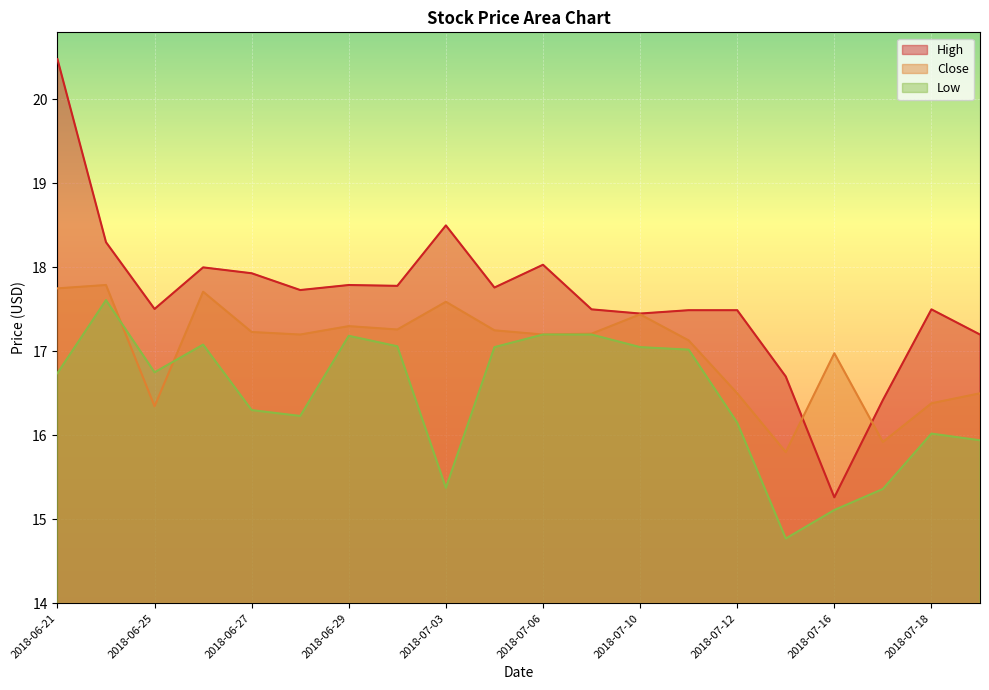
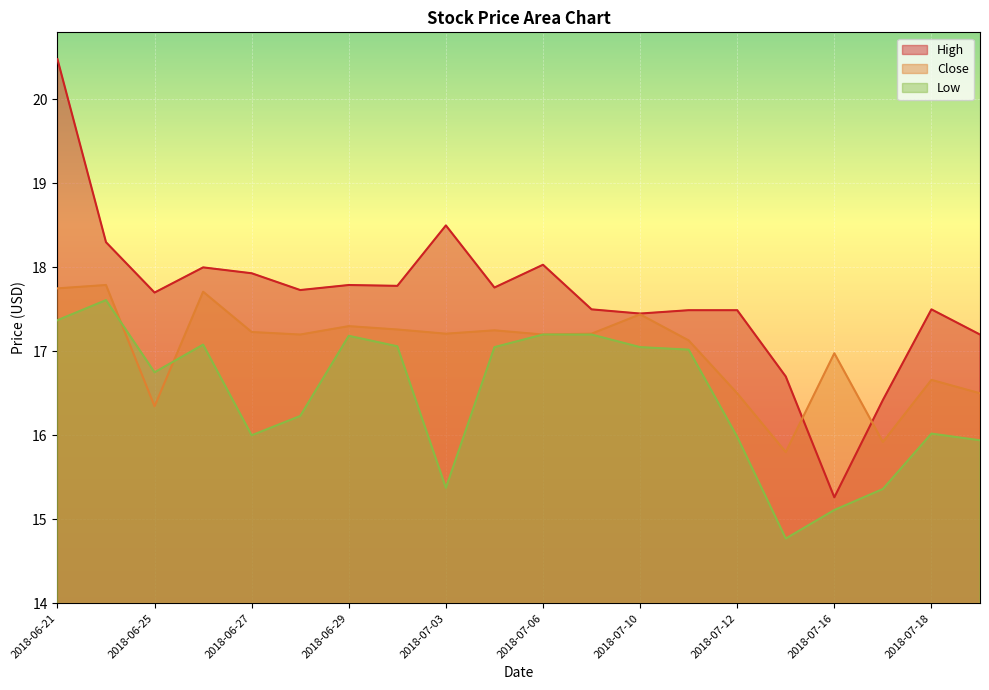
Low, 2018-06-21: 16.7 -> 17.4
High, 2018-06-25: 17.5 -> 17.7
Low, 2018-06-27: 16.3 -> 16.0
Close, 2018-07-03: 17.6 -> 17.2
Low, 2018-07-12: 16.1 -> 16.0
Close, 2018-07-18: 16.4 -> 16.7
